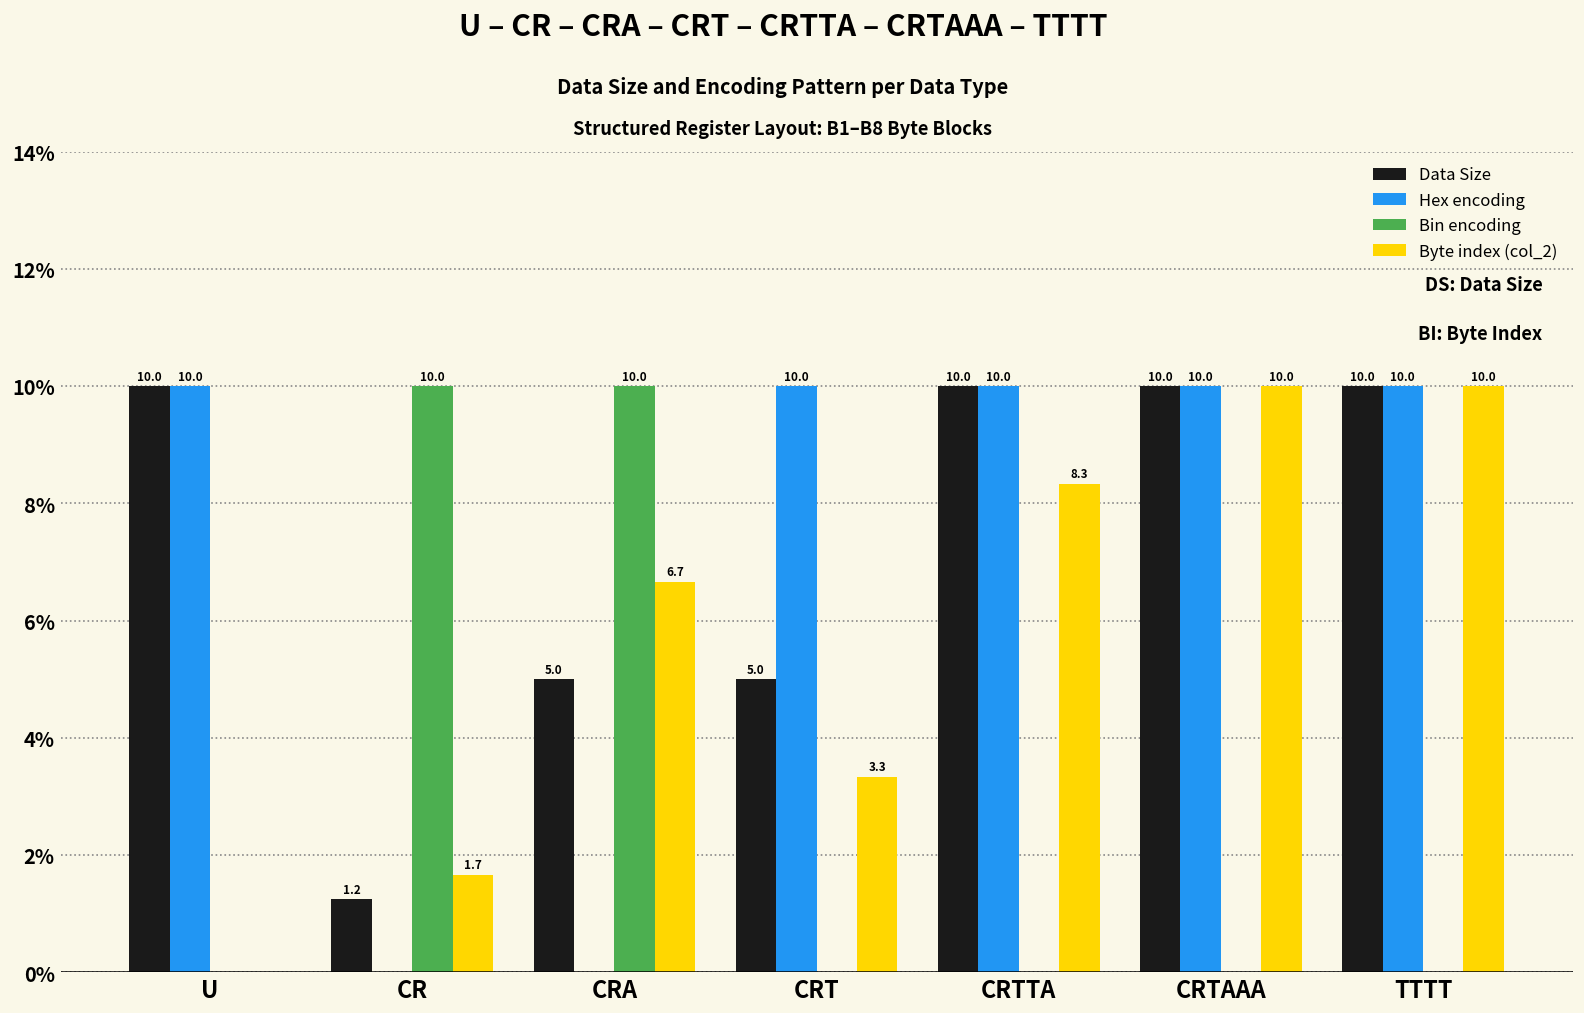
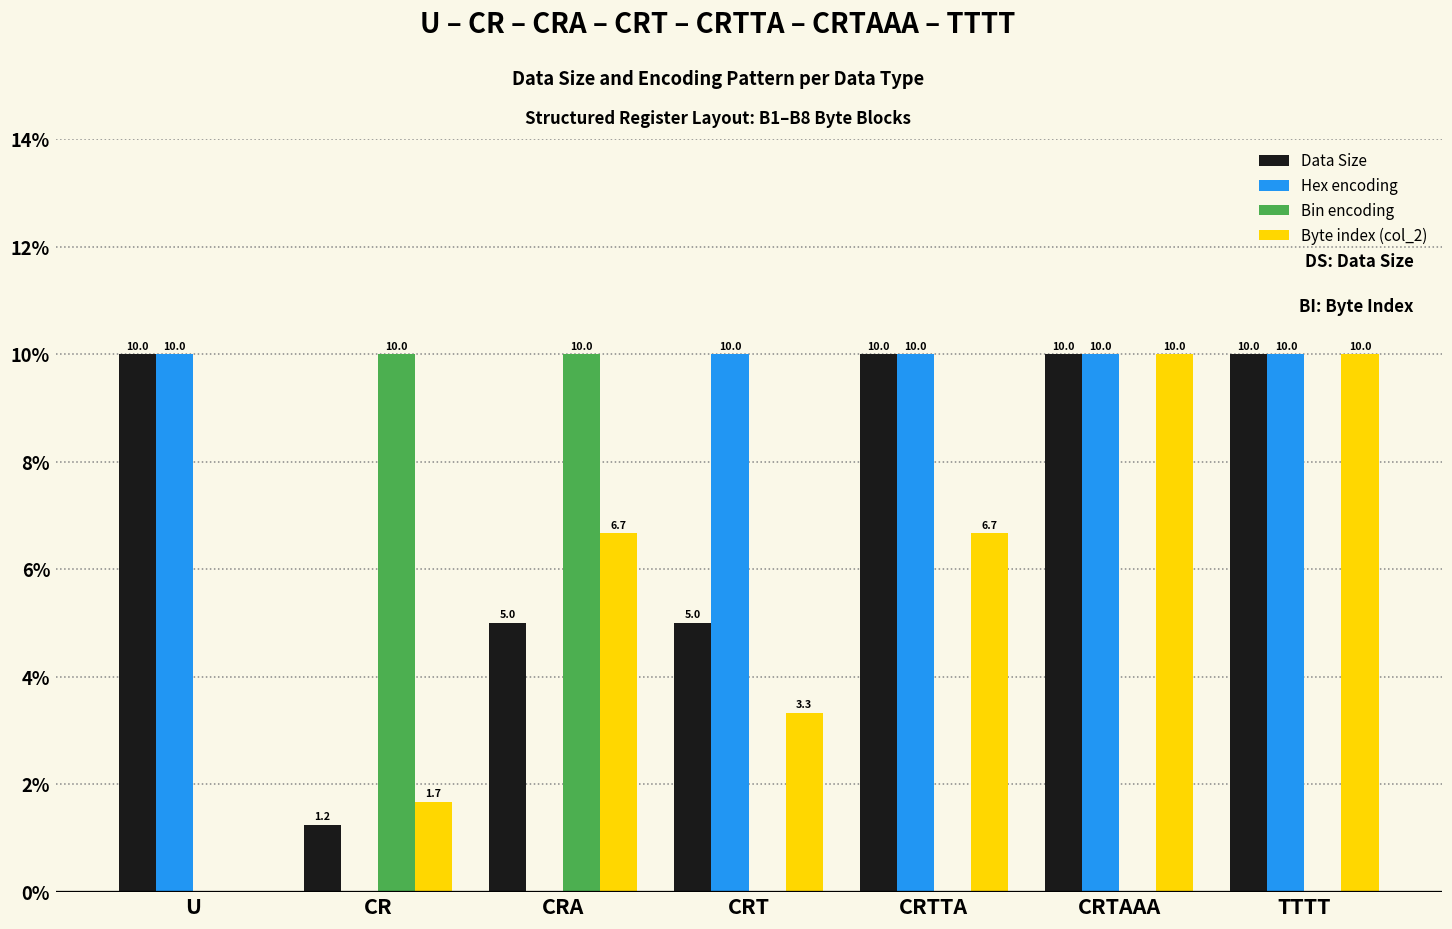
Byte index (col_2), CRTTA: 8.3 -> 6.7
